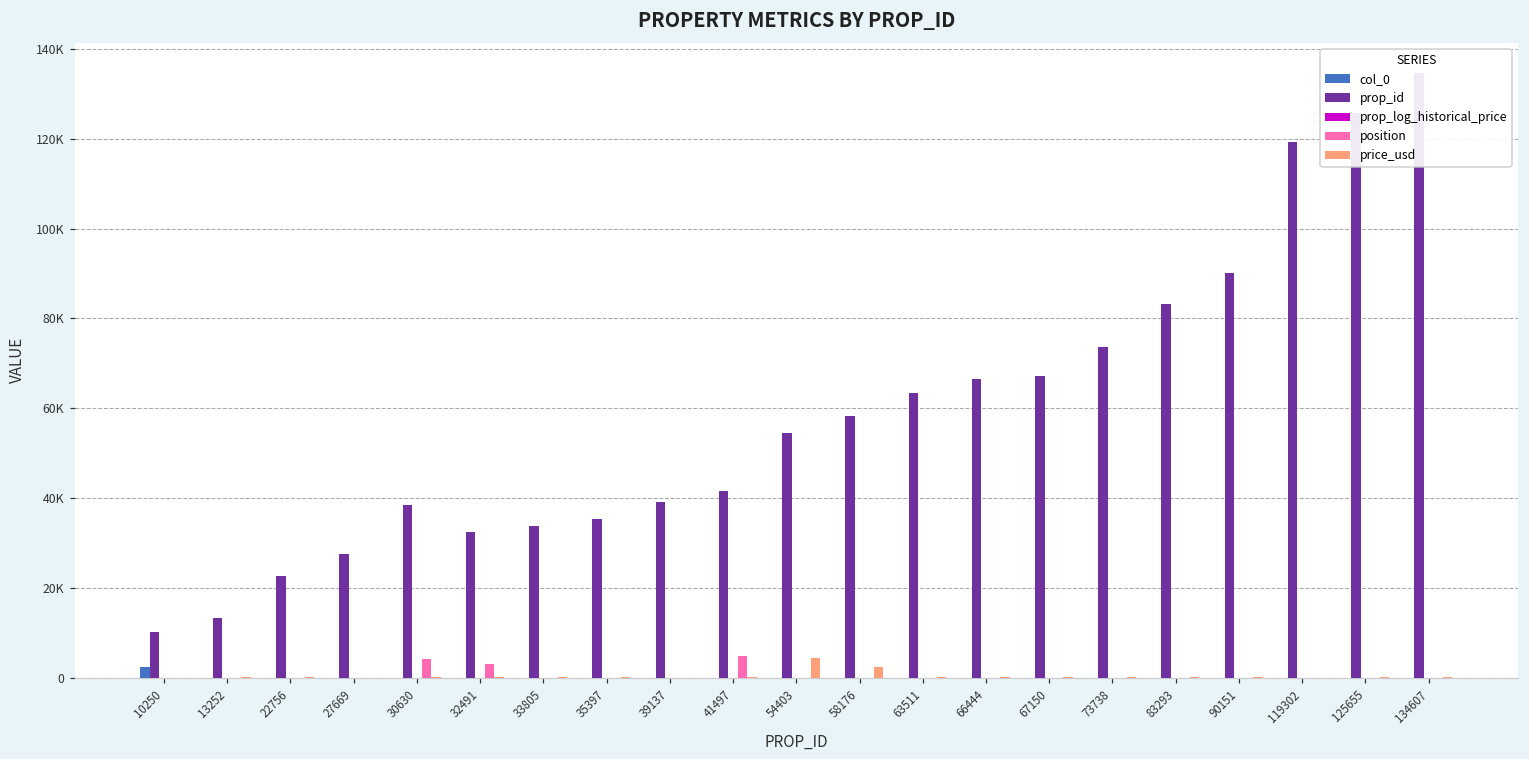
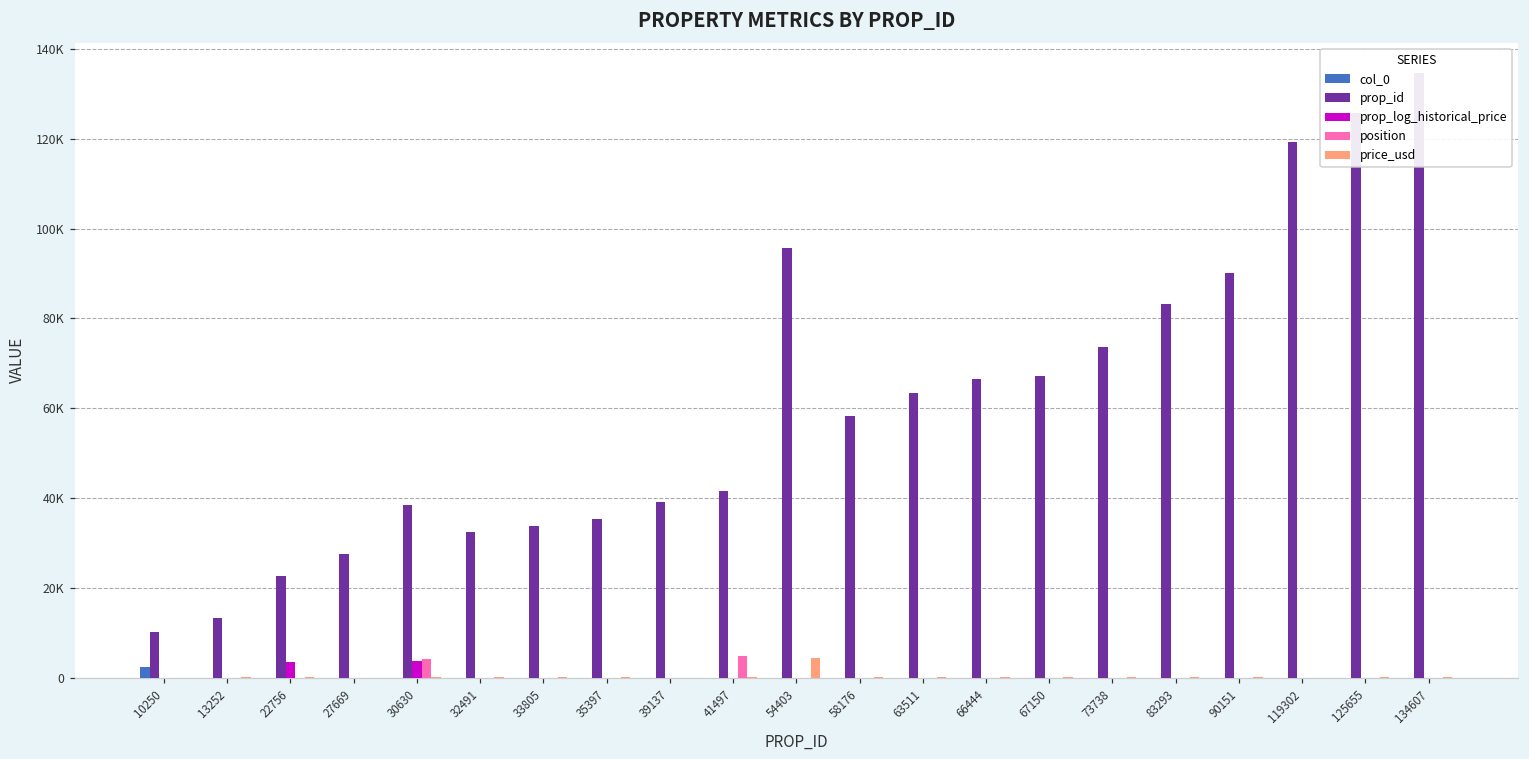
prop_log_historical_price, 22756: 0 -> 4000
prop_log_historical_price, 30630: 0 -> 4000
position, 32491: 3000 -> 0
prop_id, 54403: 54000 -> 96000
price_usd, 58176: 2000 -> 0
